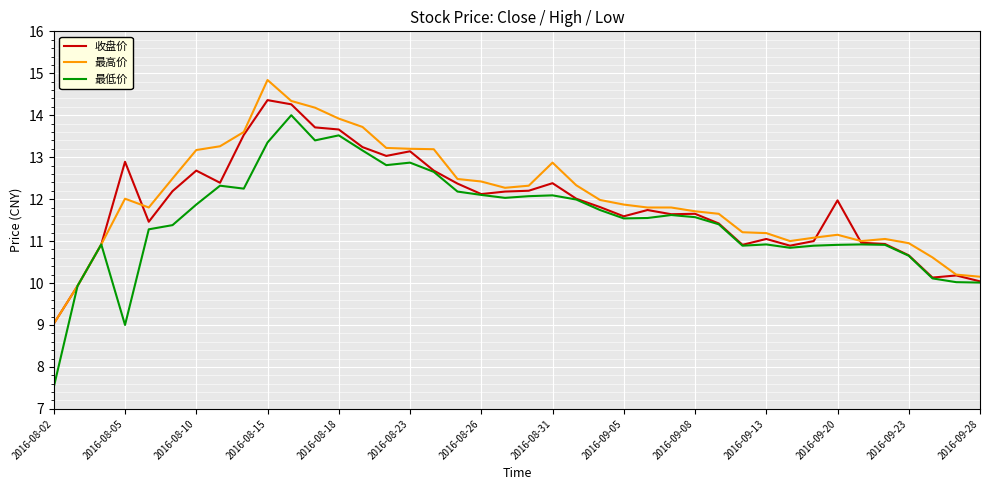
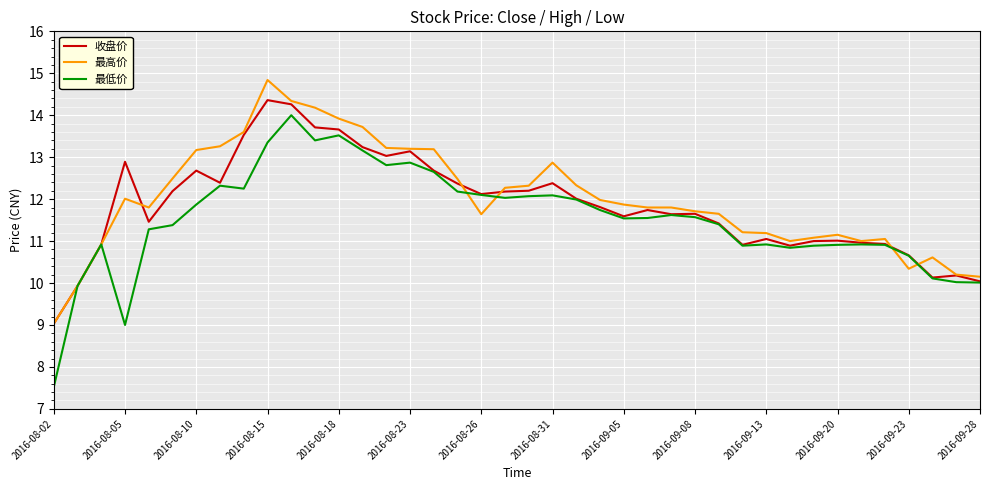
最高价, 2016-08-26: 12.4 -> 11.6
收盘价, 2016-09-20: 12.0 -> 11.0
最高价, 2016-09-23: 11.0 -> 10.3
